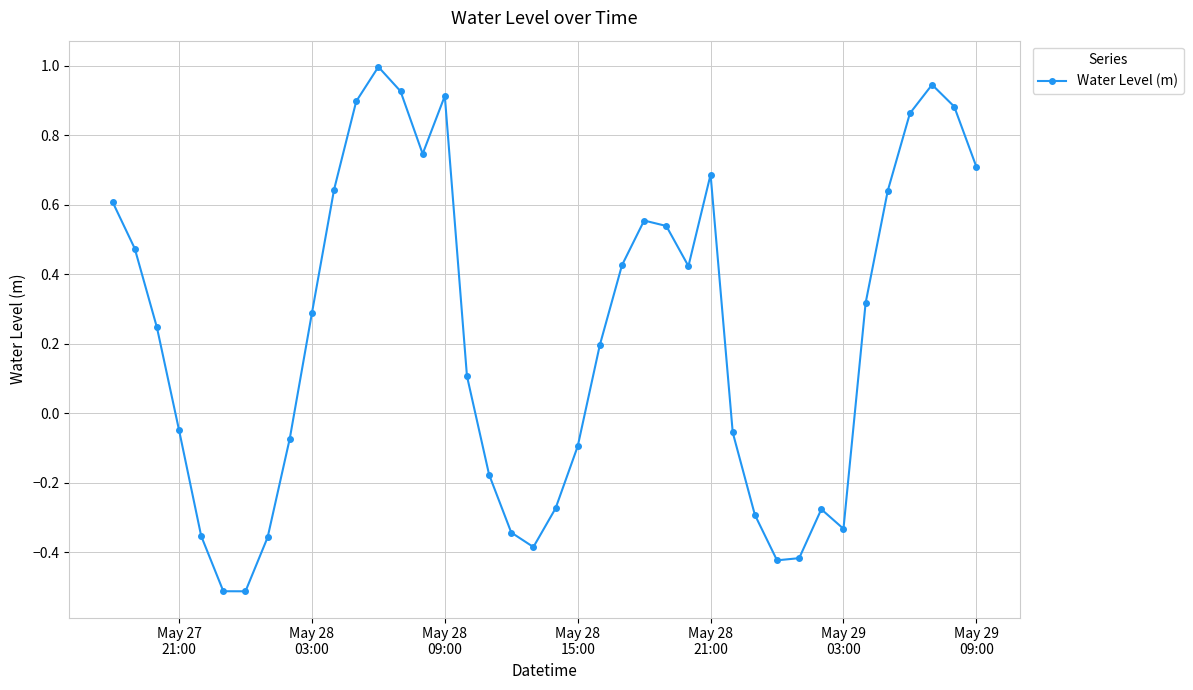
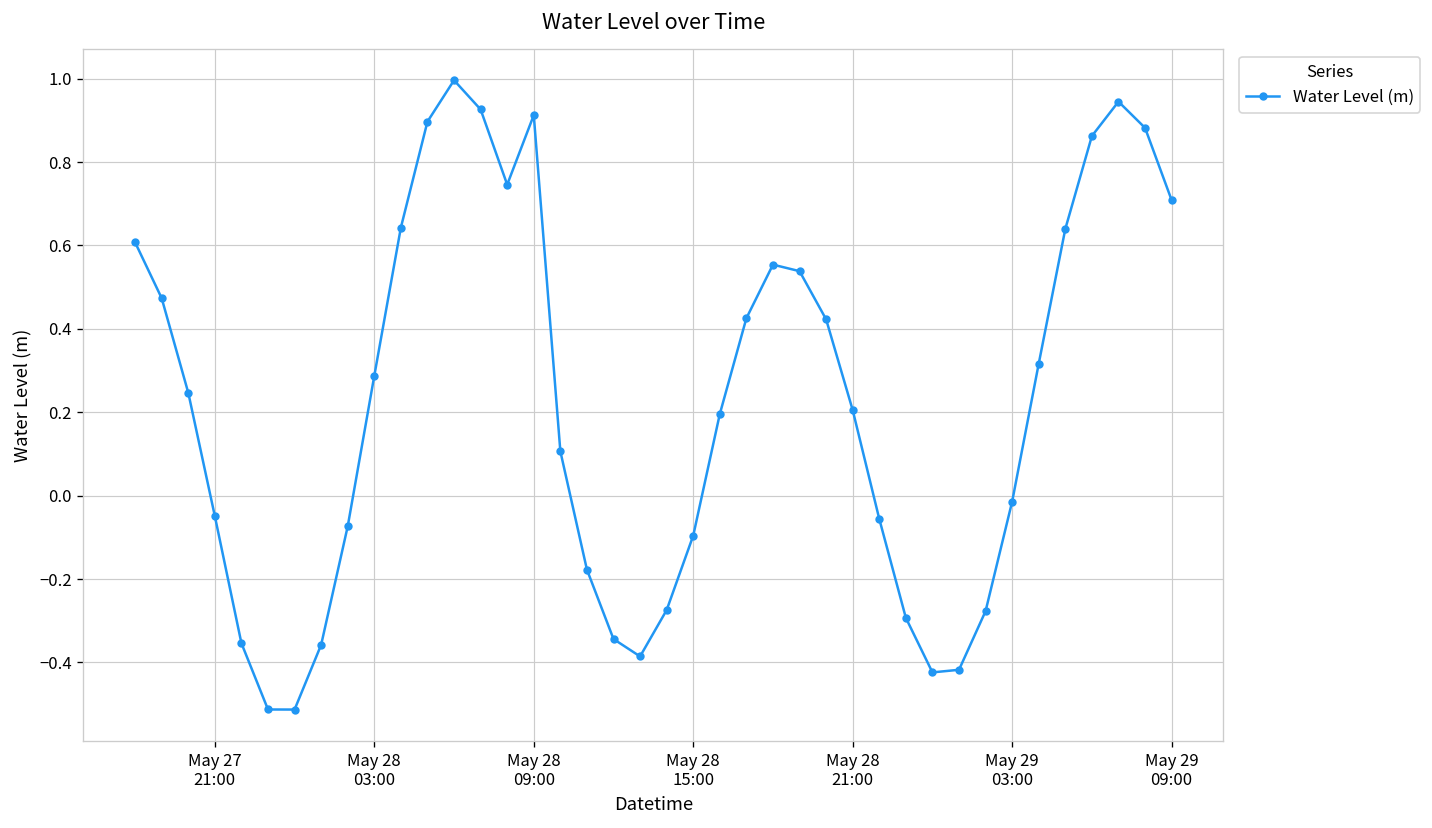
May 28 21:00: 0.69 -> 0.21
May 29 03:00: -0.33 -> -0.01
